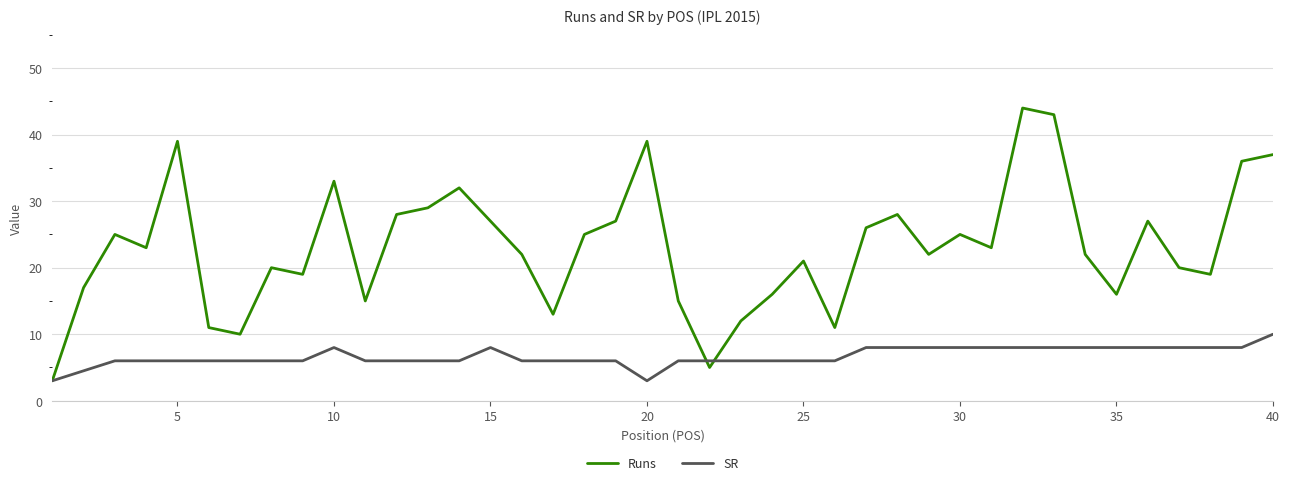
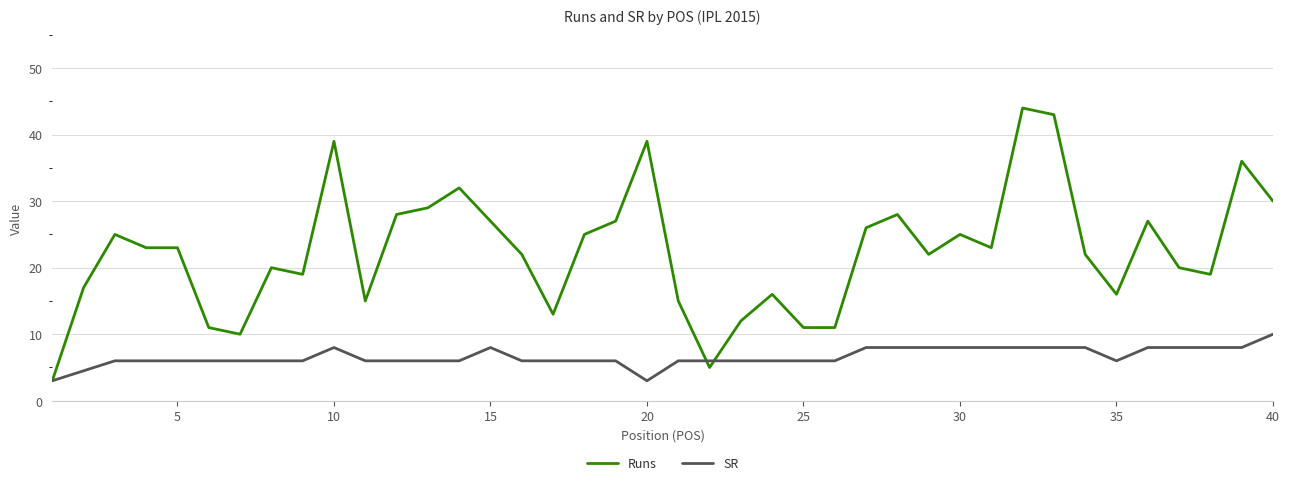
Runs, 5: 39 -> 23
Runs, 10: 33 -> 39
Runs, 25: 21 -> 11
SR, 35: 8 -> 6
Runs, 40: 37 -> 30
